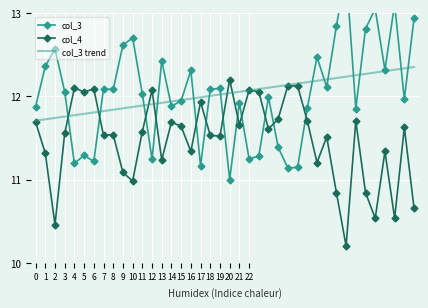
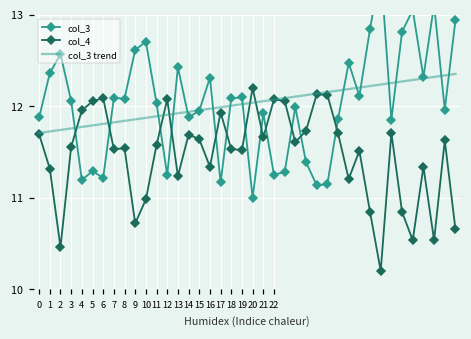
col_4, 4: 12.1 -> 12.0
col_4, 9: 11.1 -> 10.7
